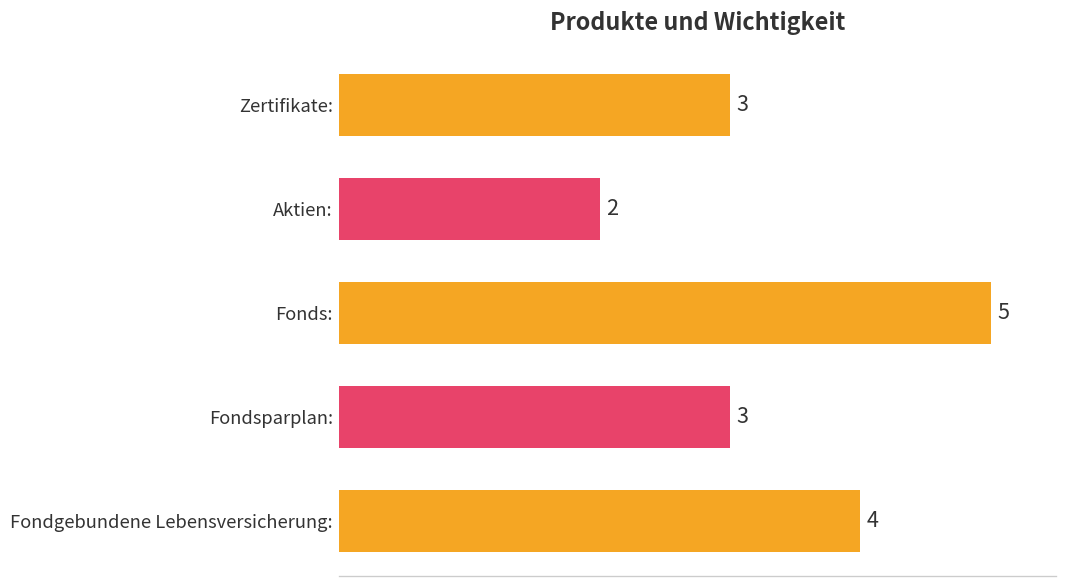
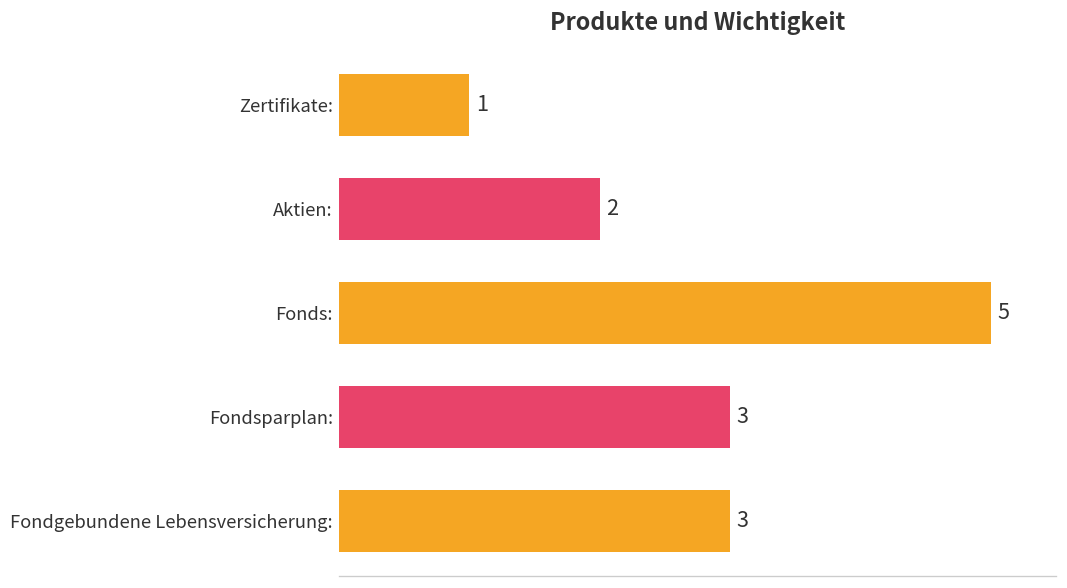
Zertifikate:: 3 -> 1
Fondgebundene Lebensversicherung:: 4 -> 3
